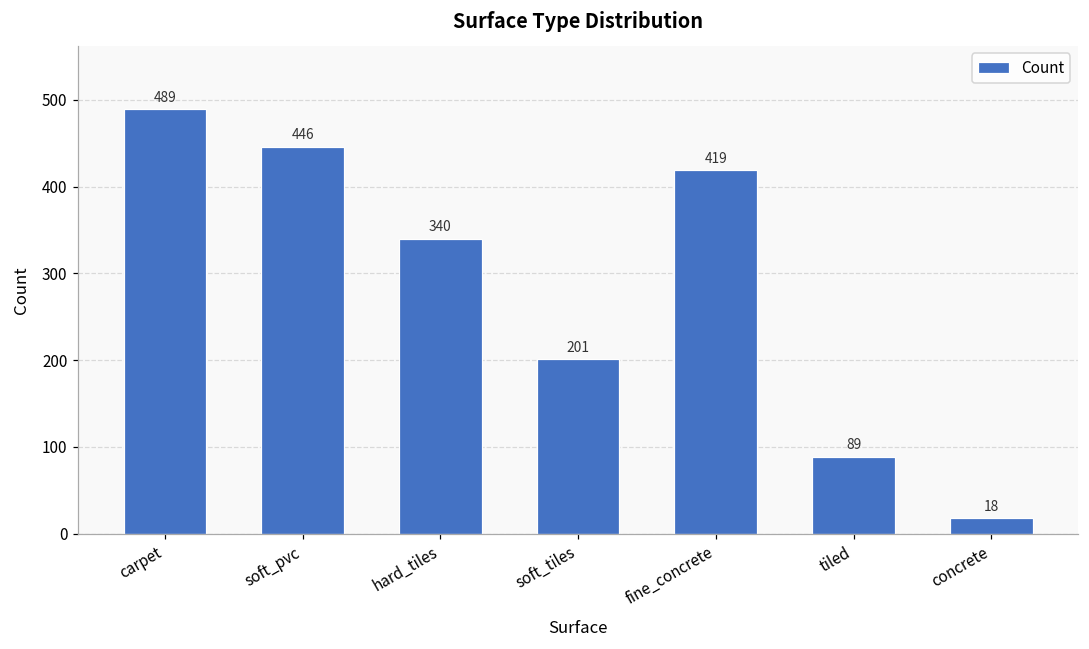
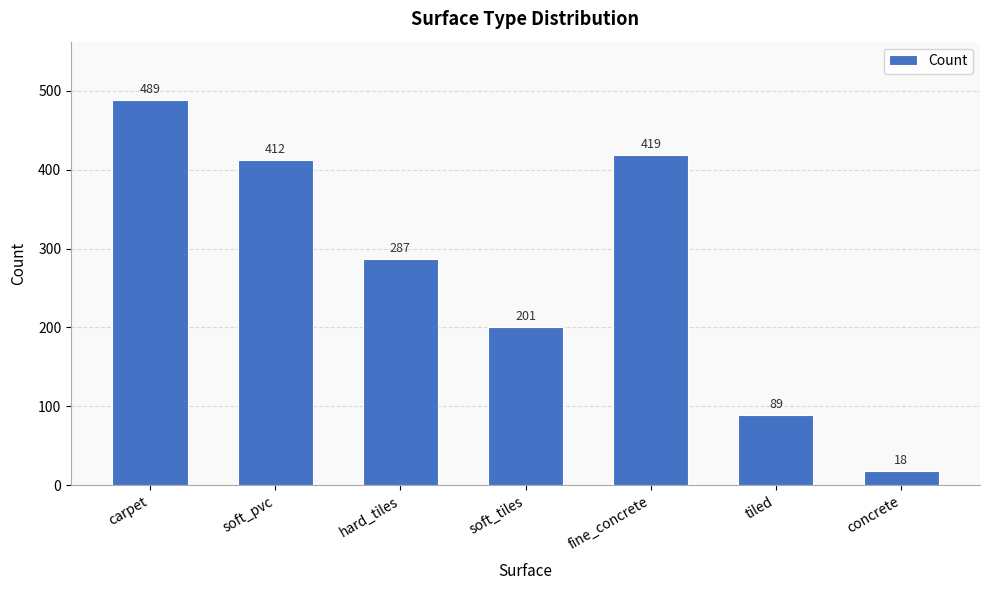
soft_pvc: 446 -> 412
hard_tiles: 340 -> 287
